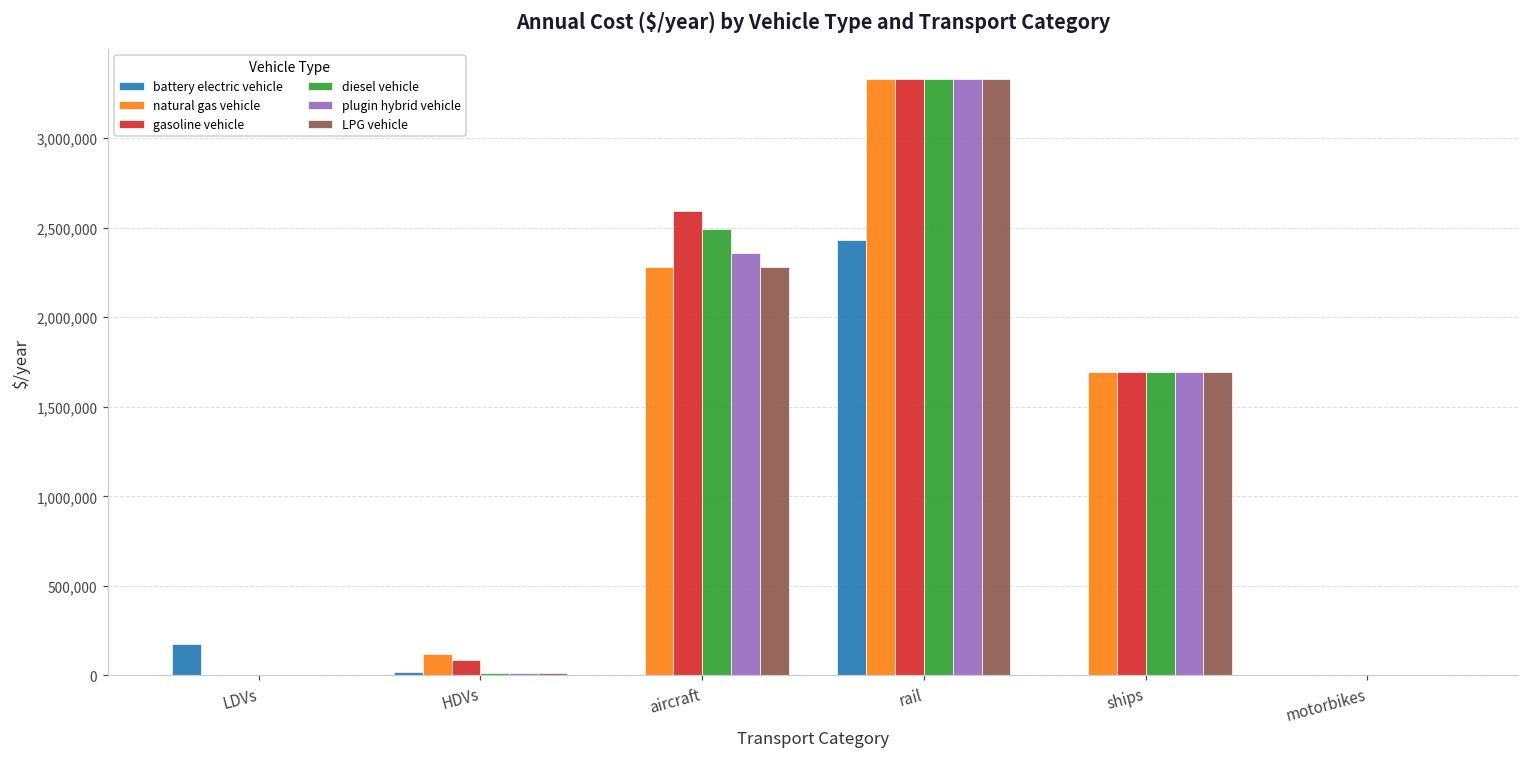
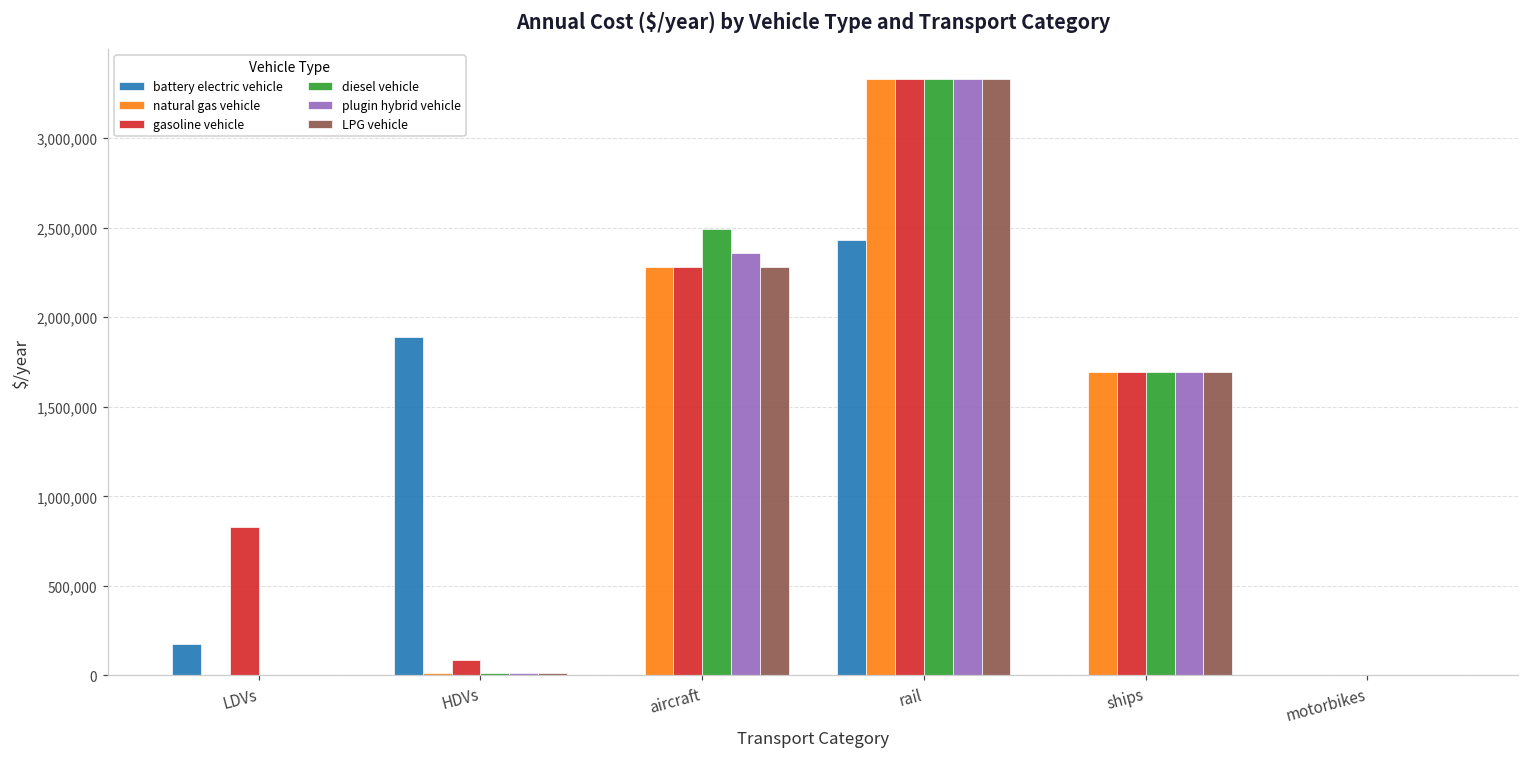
gasoline vehicle, LDVs: 0 -> 830,000
battery electric vehicle, HDVs: 20,000 -> 1,890,000
natural gas vehicle, HDVs: 120,000 -> 20,000
gasoline vehicle, aircraft: 2,600,000 -> 2,280,000
